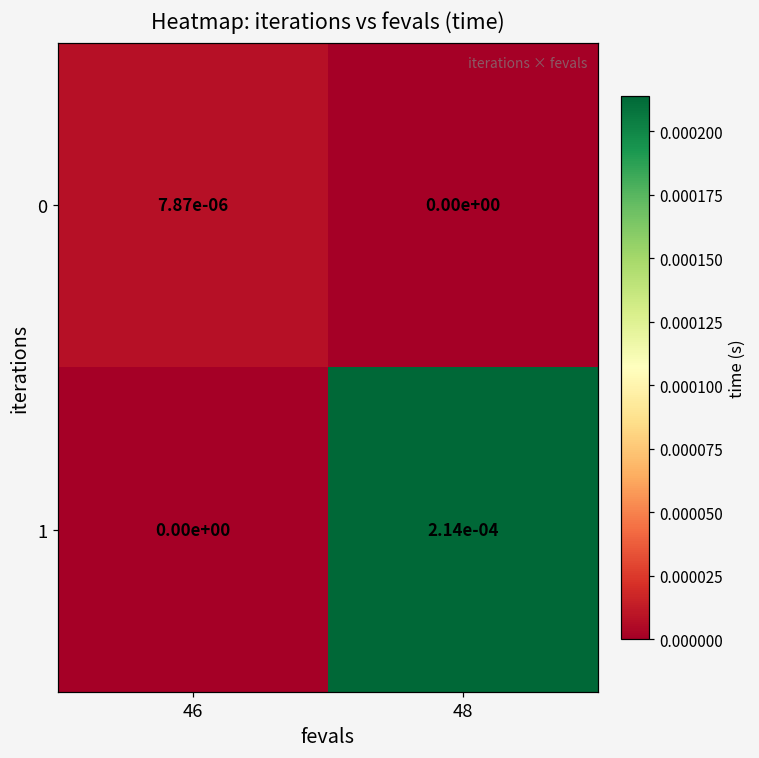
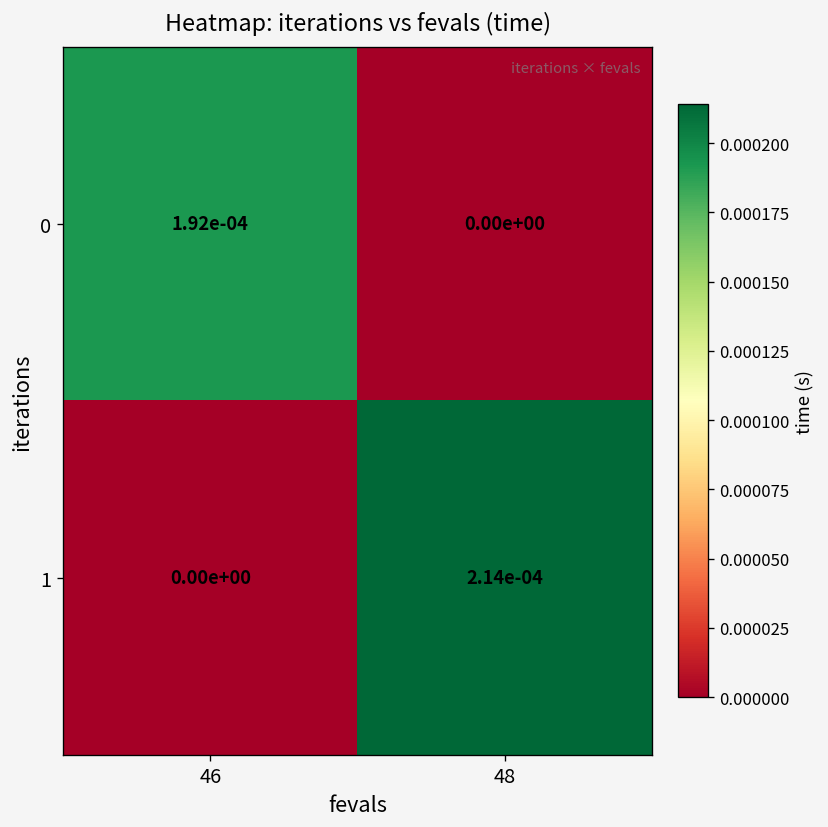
0, 46: 7.87e-06 -> 1.92e-04
